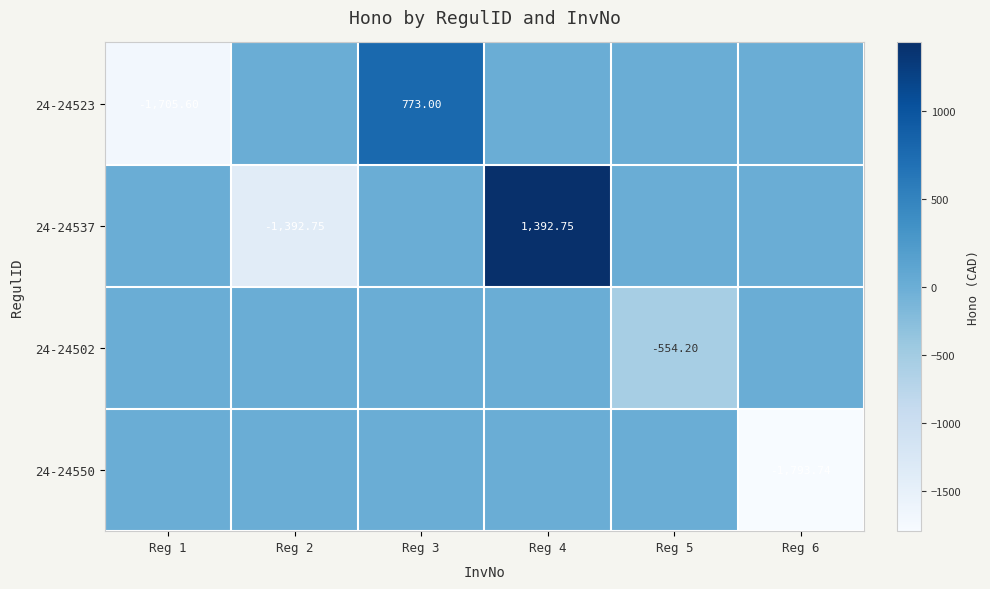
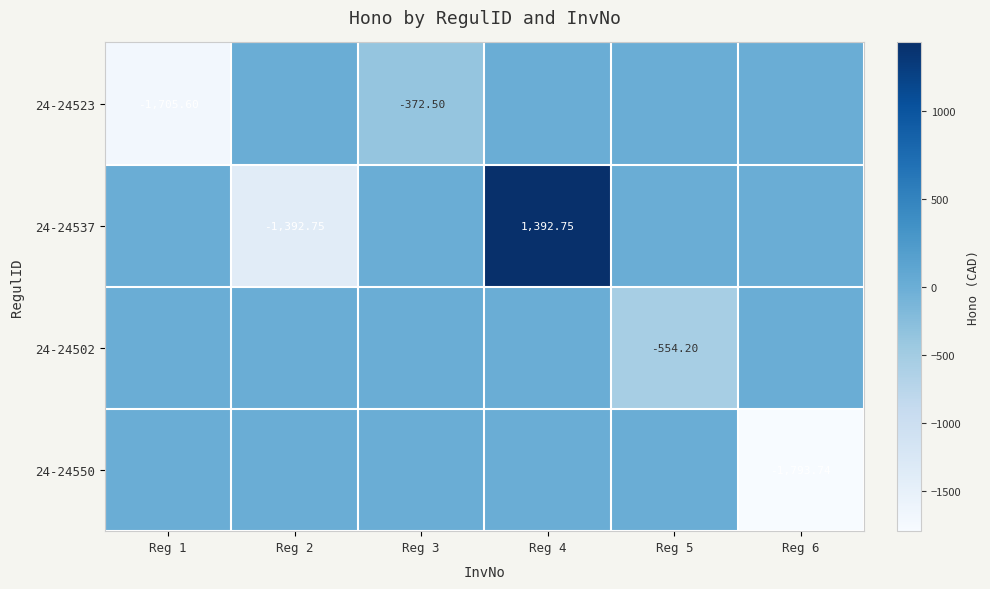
24-24523, Reg 3: 773.00 -> -372.50
